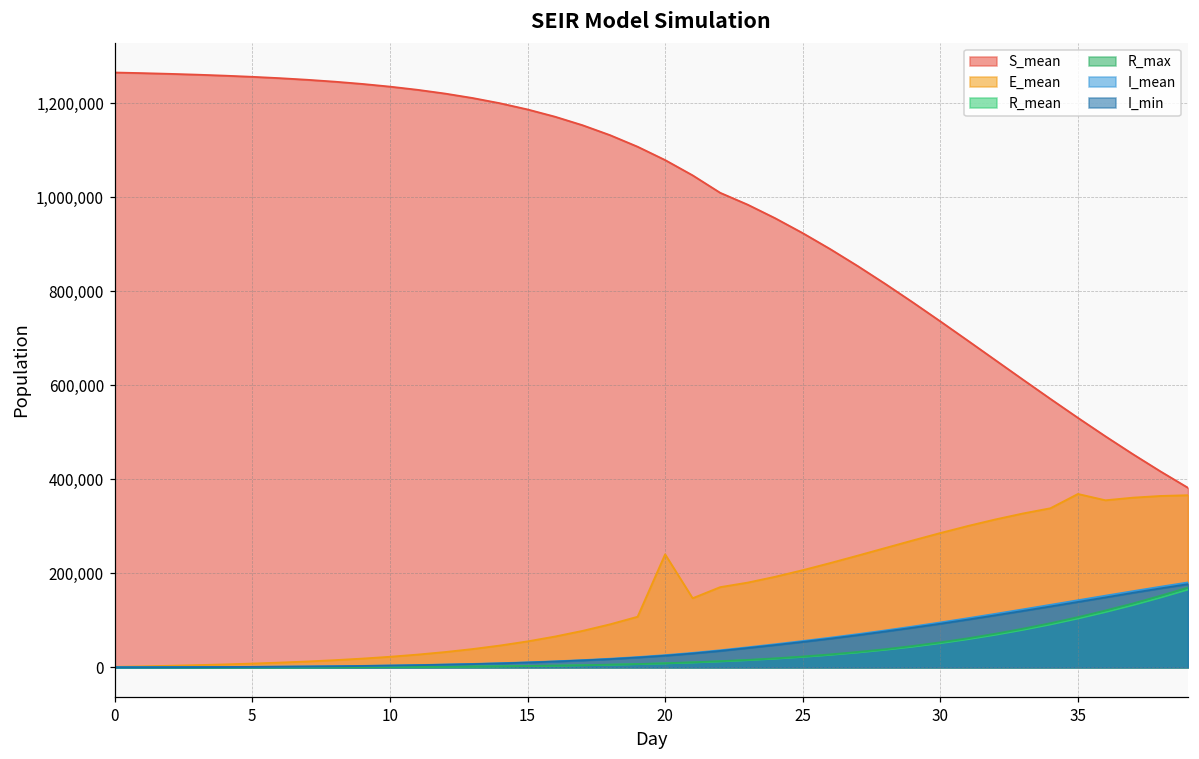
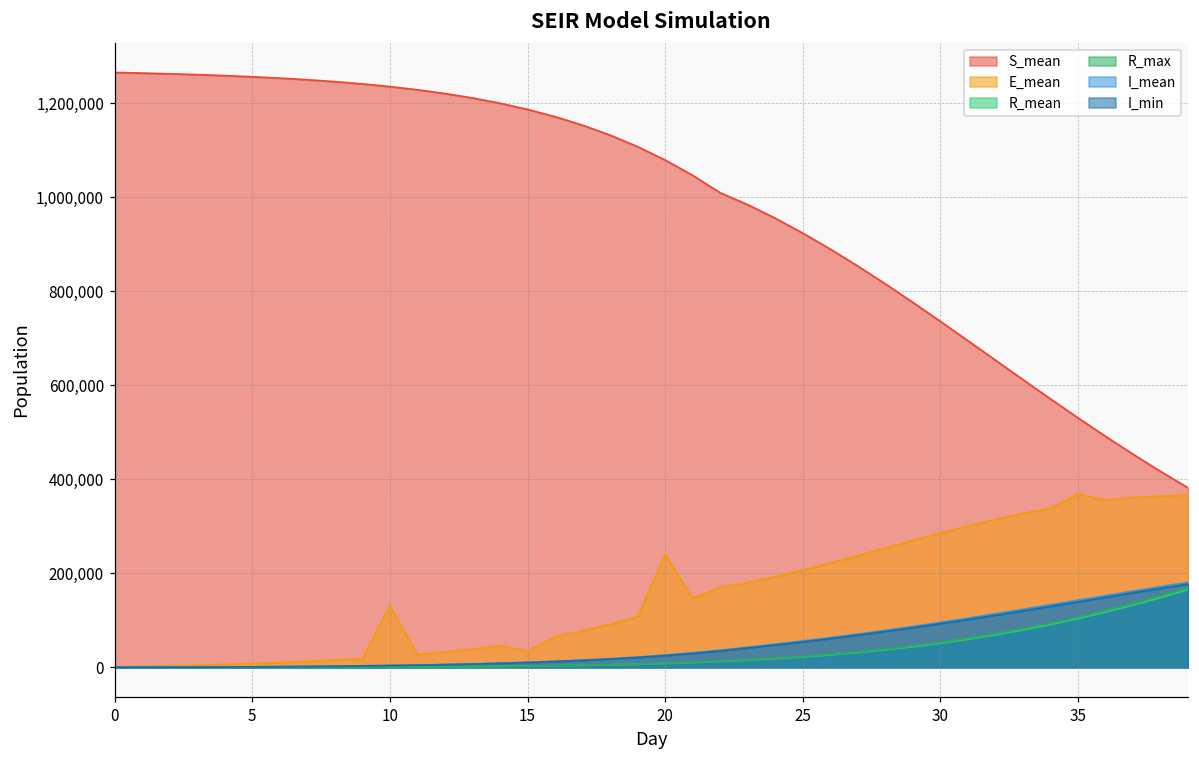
E_mean, 10: 20,000 -> 130,000
E_mean, 15: 60,000 -> 30,000
